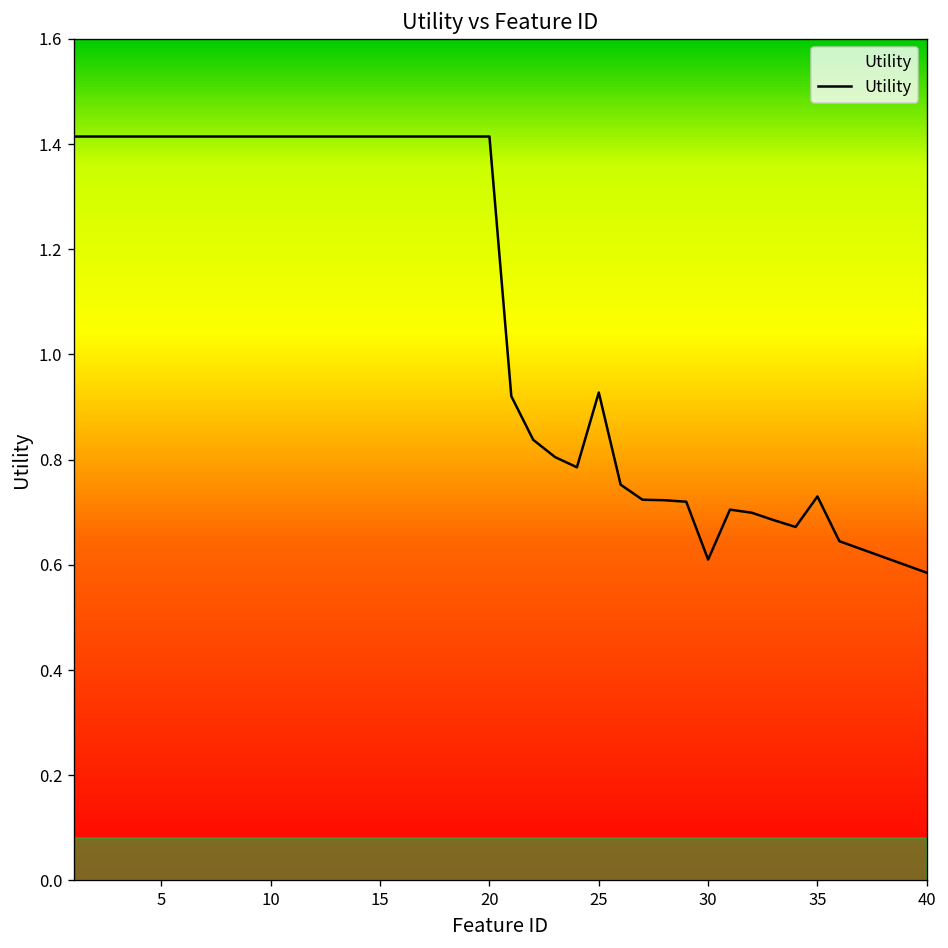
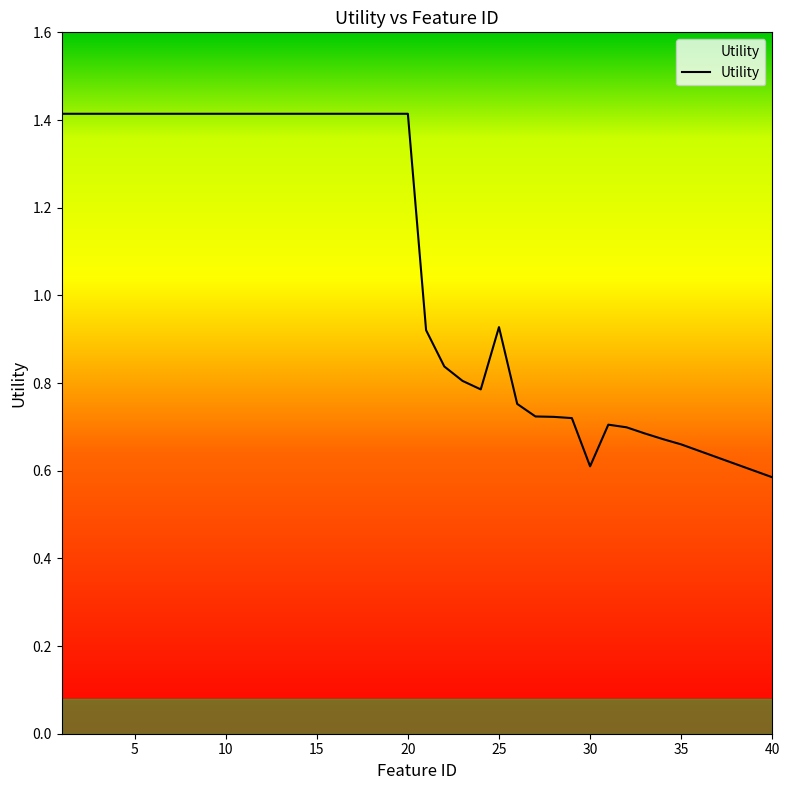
35: 0.73 -> 0.66
